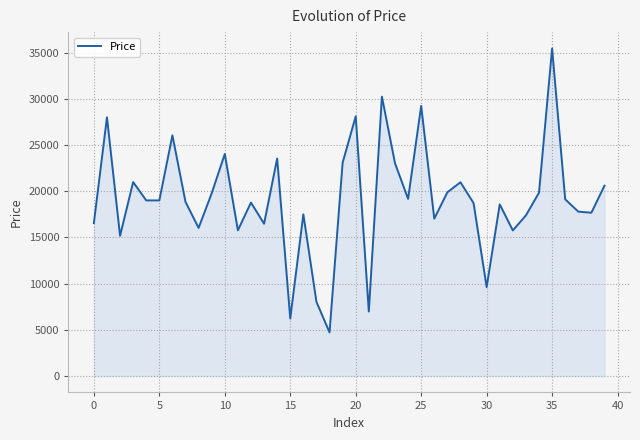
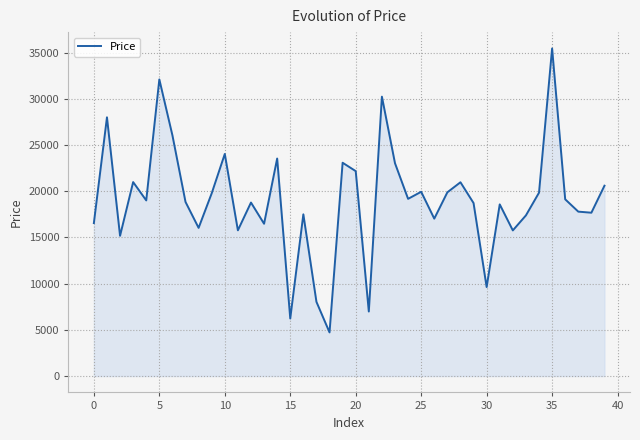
5: 19000 -> 32000
20: 28000 -> 22000
25: 29000 -> 20000
